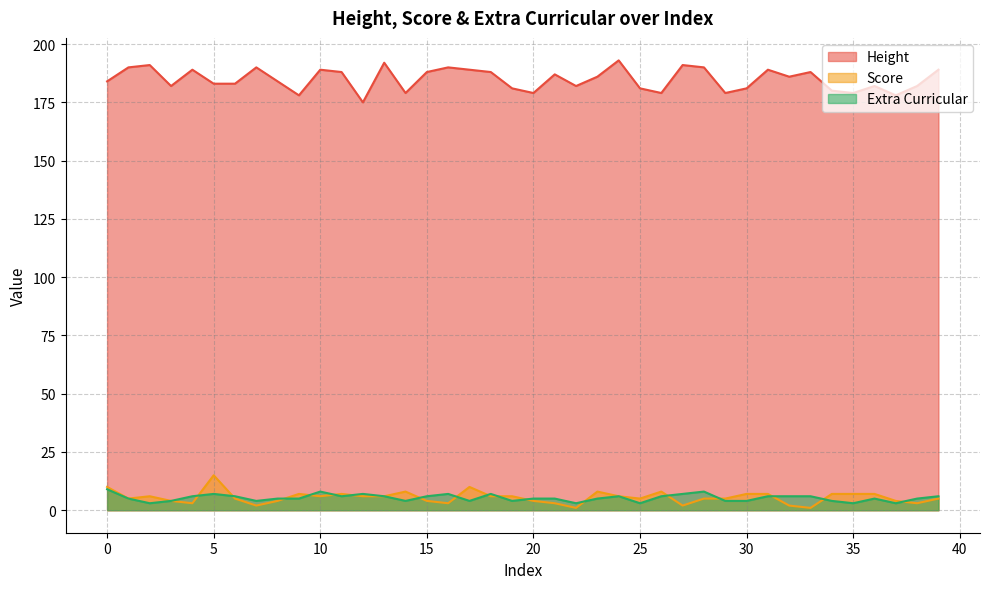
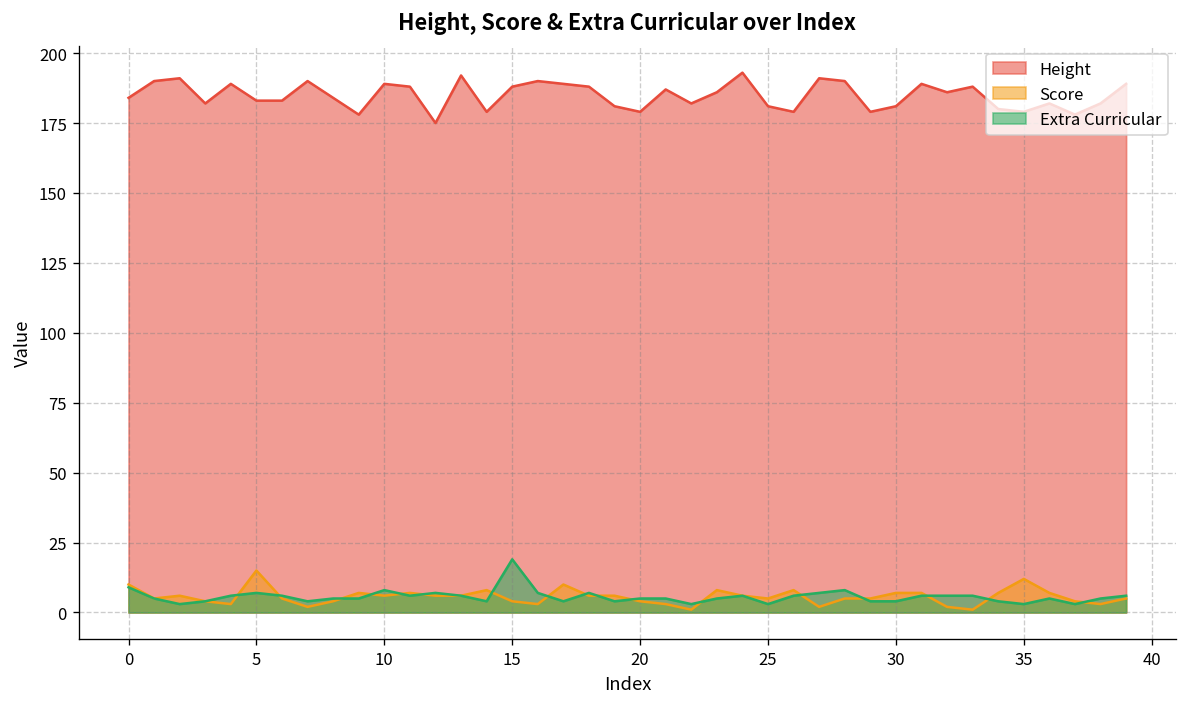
Extra Curricular, 15: 6 -> 19
Score, 35: 7 -> 12
